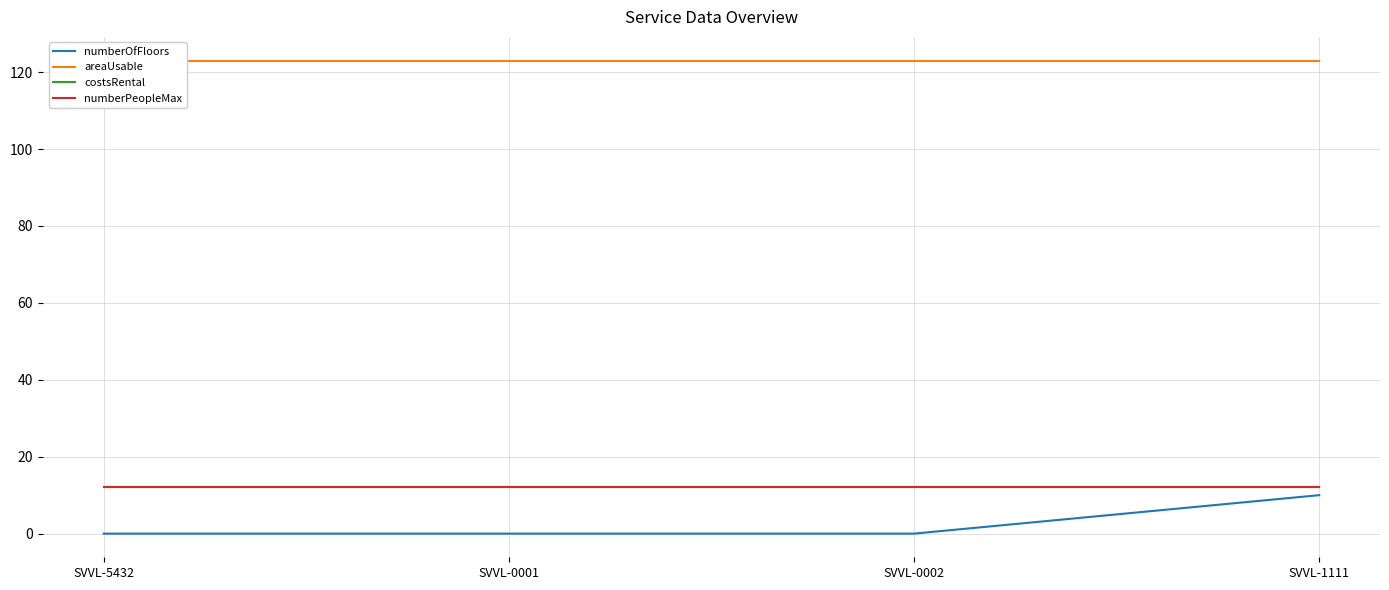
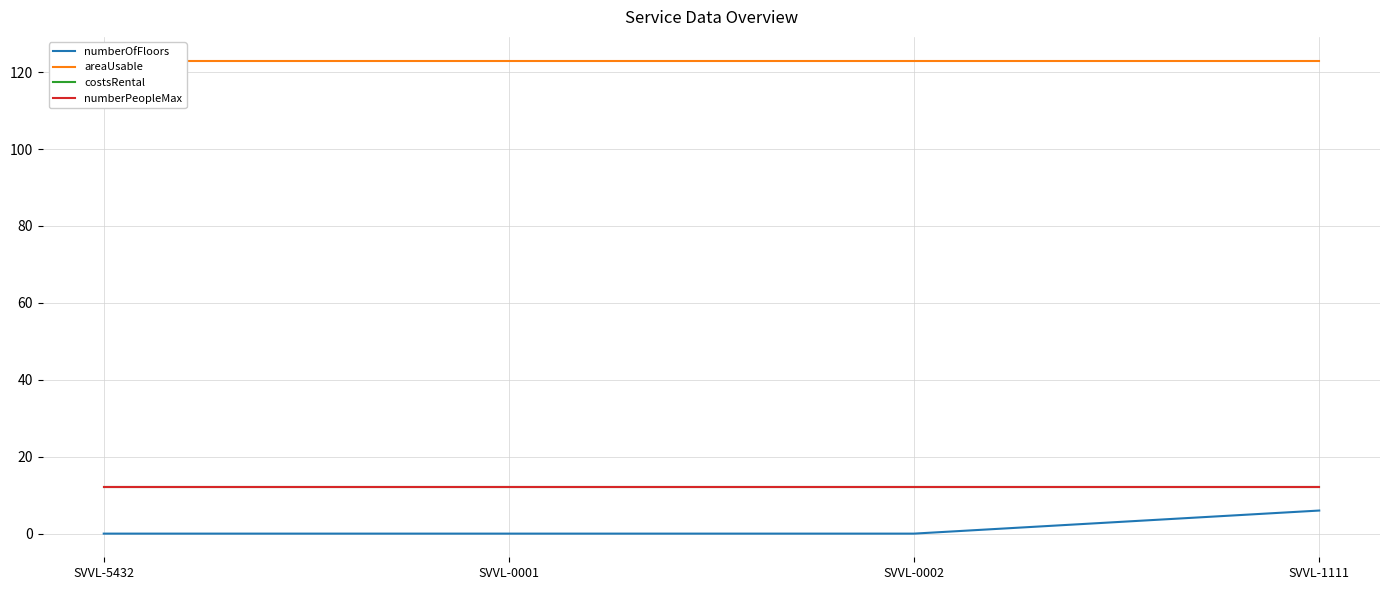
numberOfFloors, SVVL-1111: 10 -> 6
